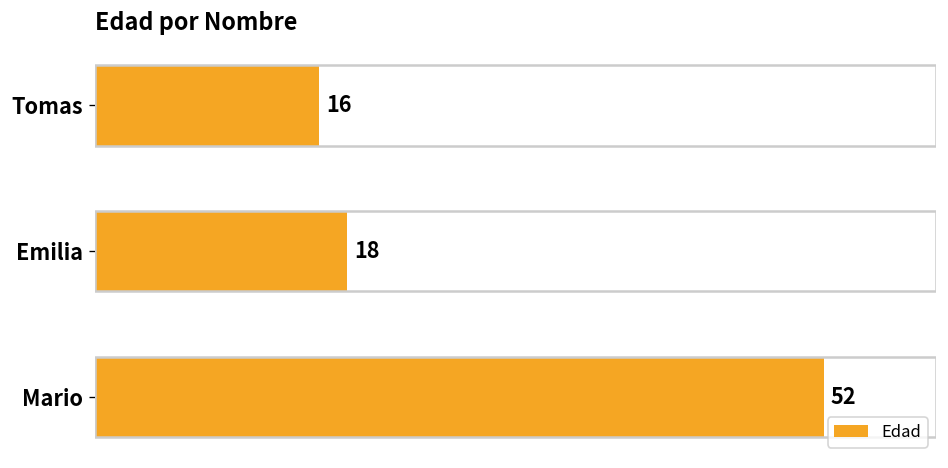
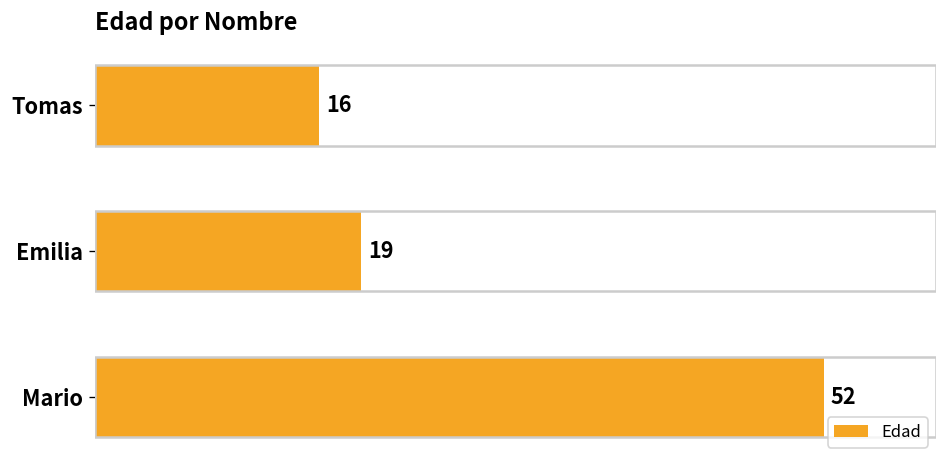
Emilia: 18 -> 19
